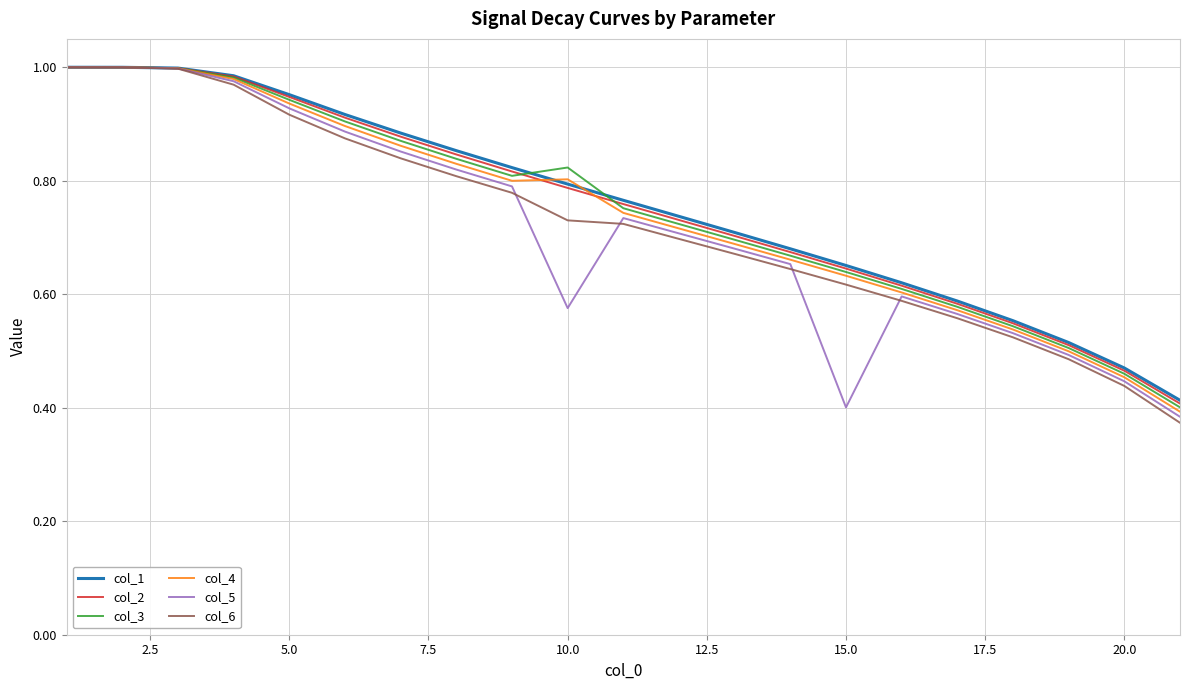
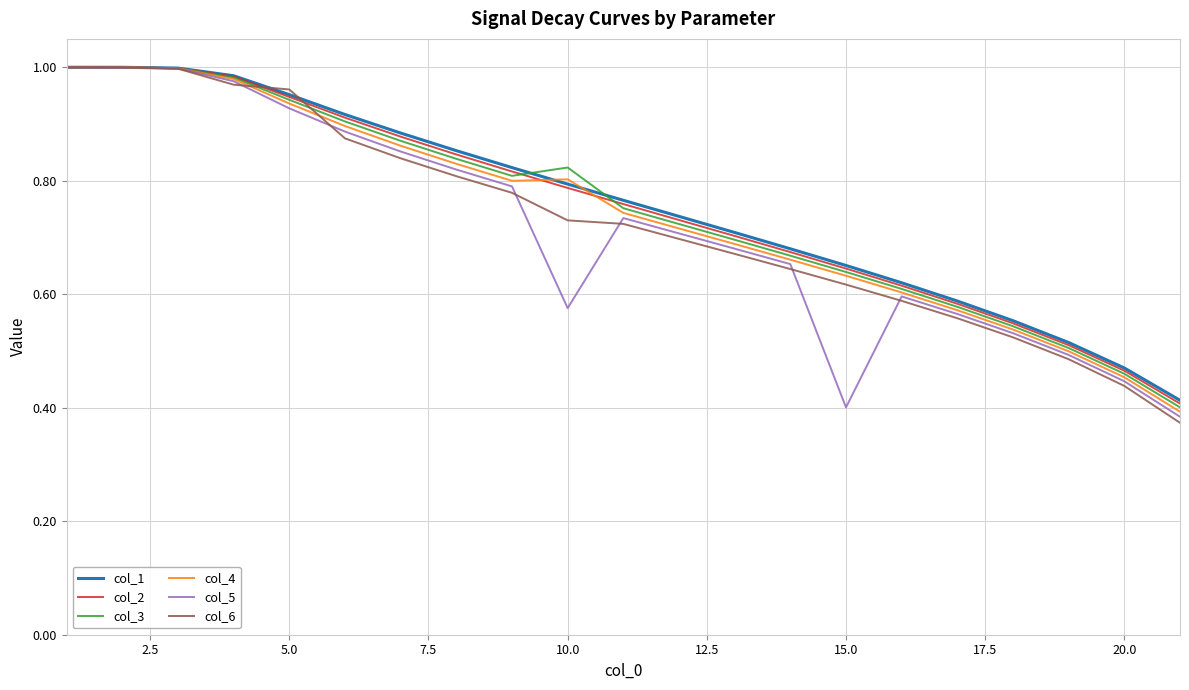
col_6, 5.0: 0.92 -> 0.96
